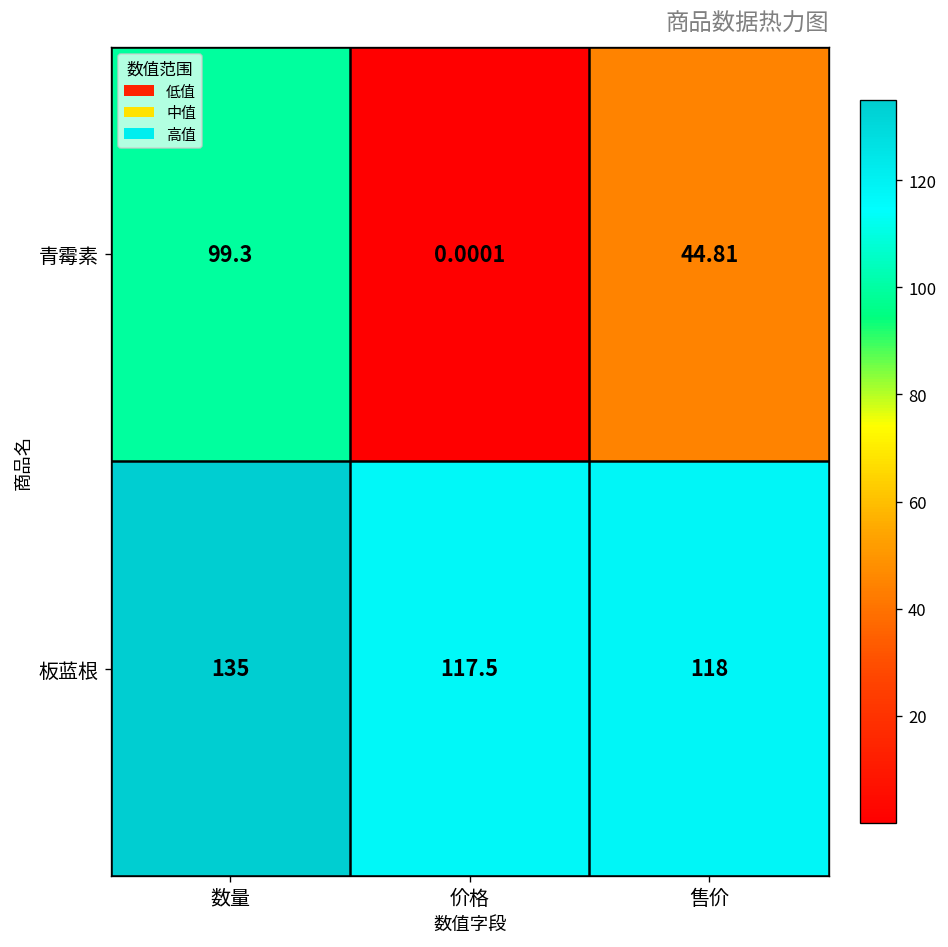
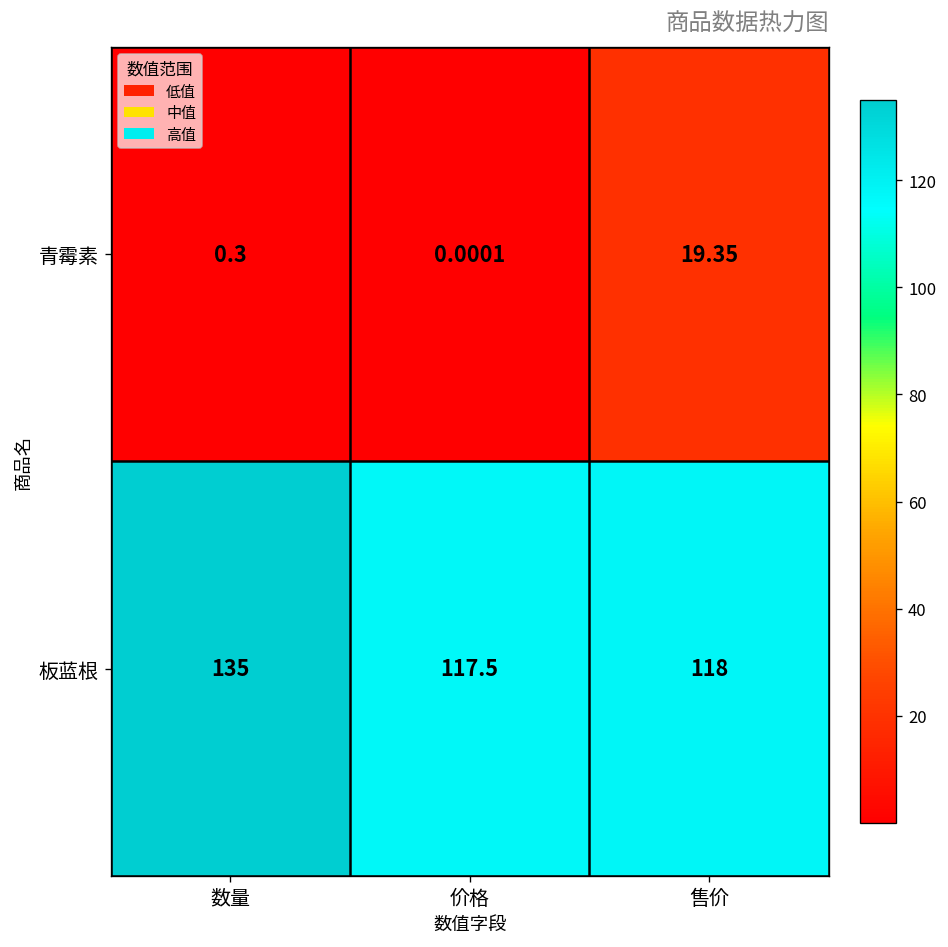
青霉素, 数量: 99.3 -> 0.3
青霉素, 售价: 44.81 -> 19.35
